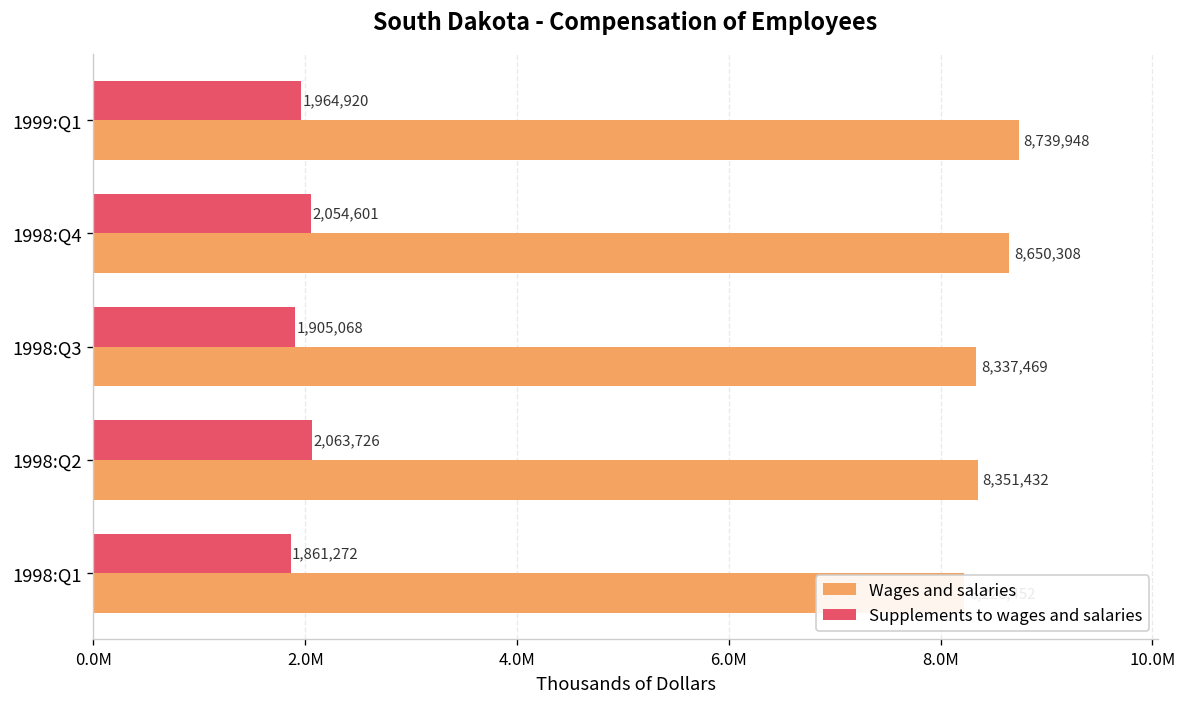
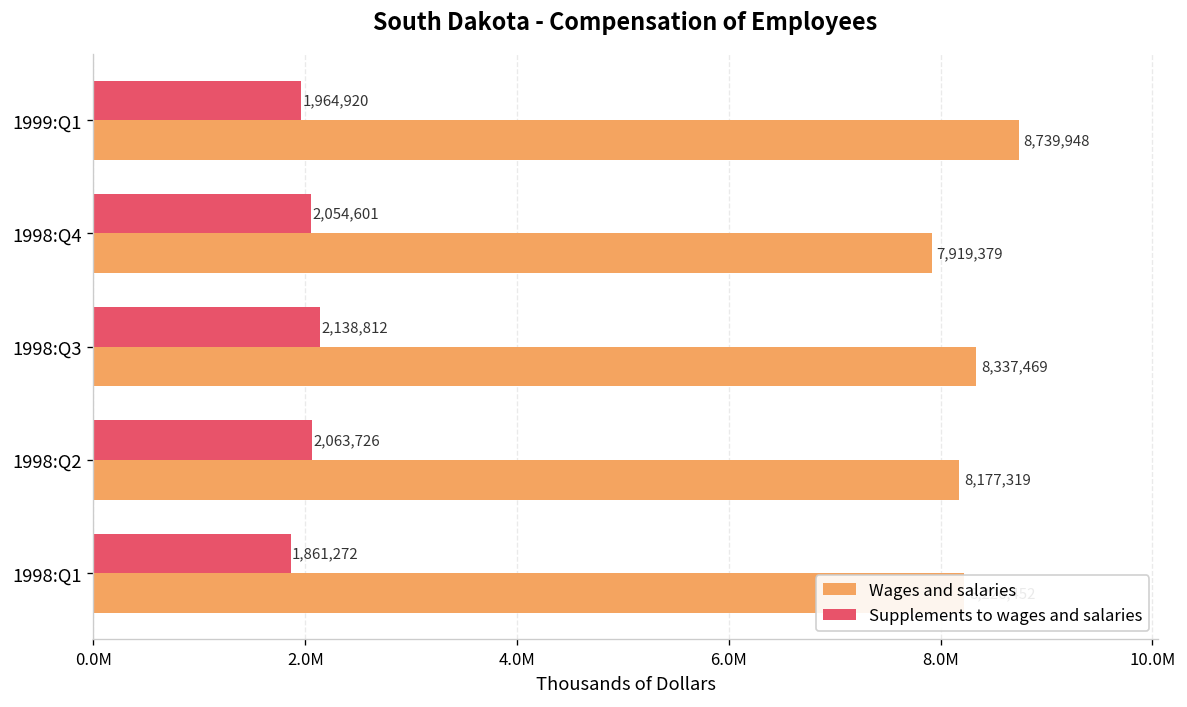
Wages and salaries, 1998:Q4: 8,650,308 -> 7,919,379
Supplements to wages and salaries, 1998:Q3: 1,905,068 -> 2,138,812
Wages and salaries, 1998:Q2: 8,351,432 -> 8,177,319
